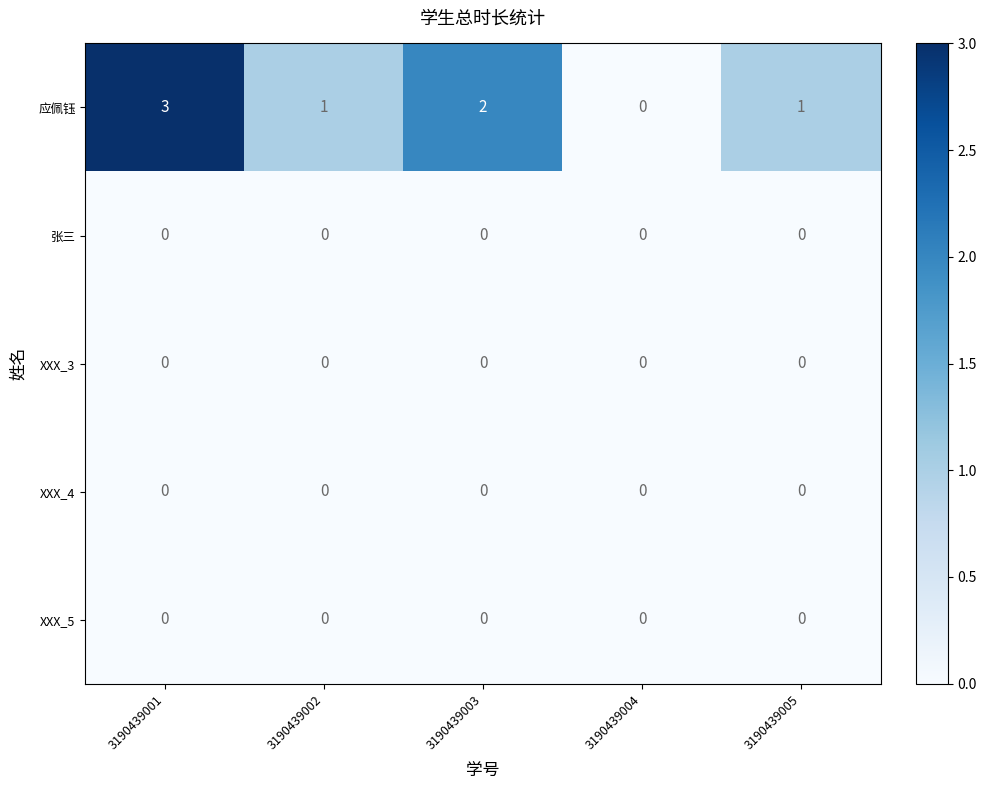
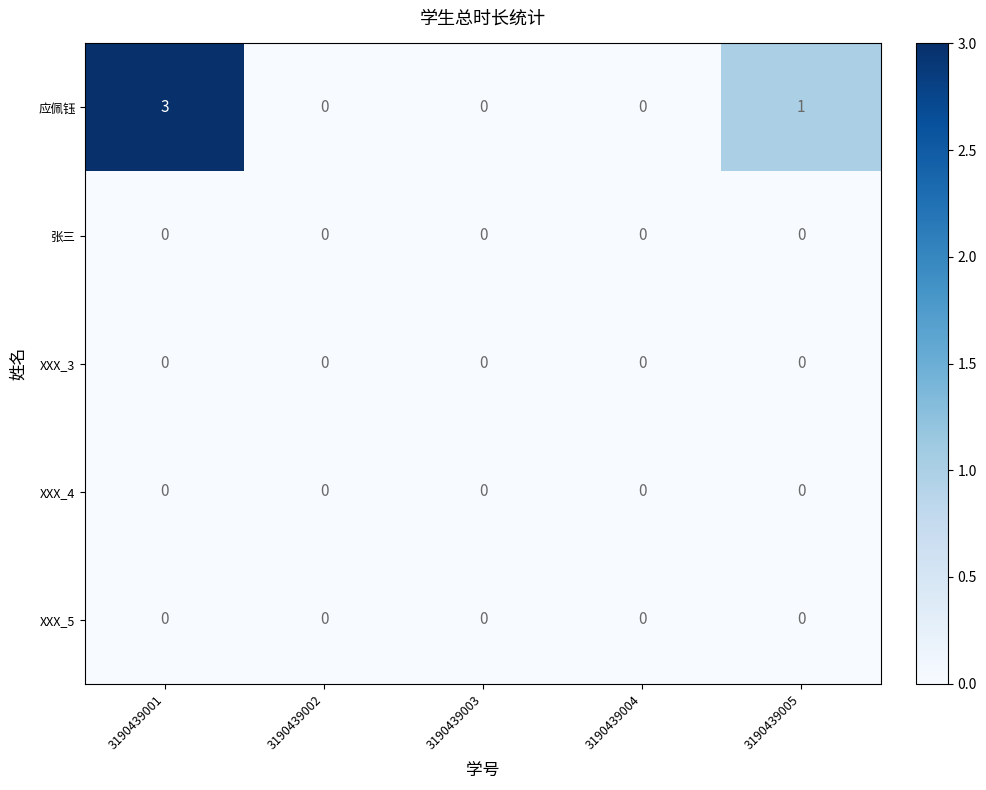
应佩钰, 3190439002: 1 -> 0
应佩钰, 3190439003: 2 -> 0
